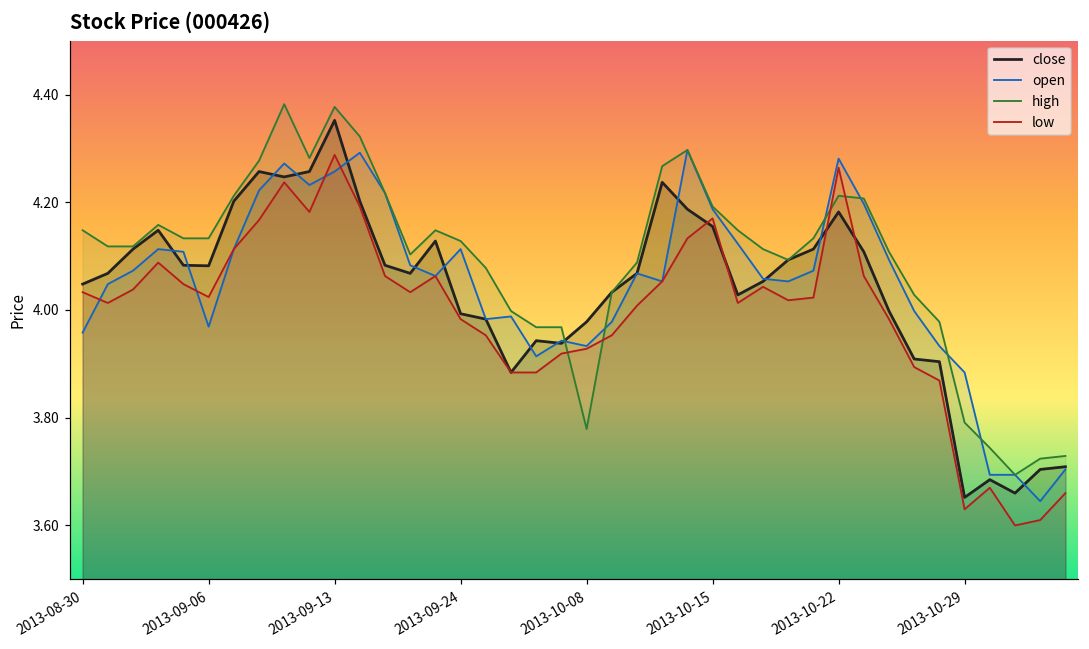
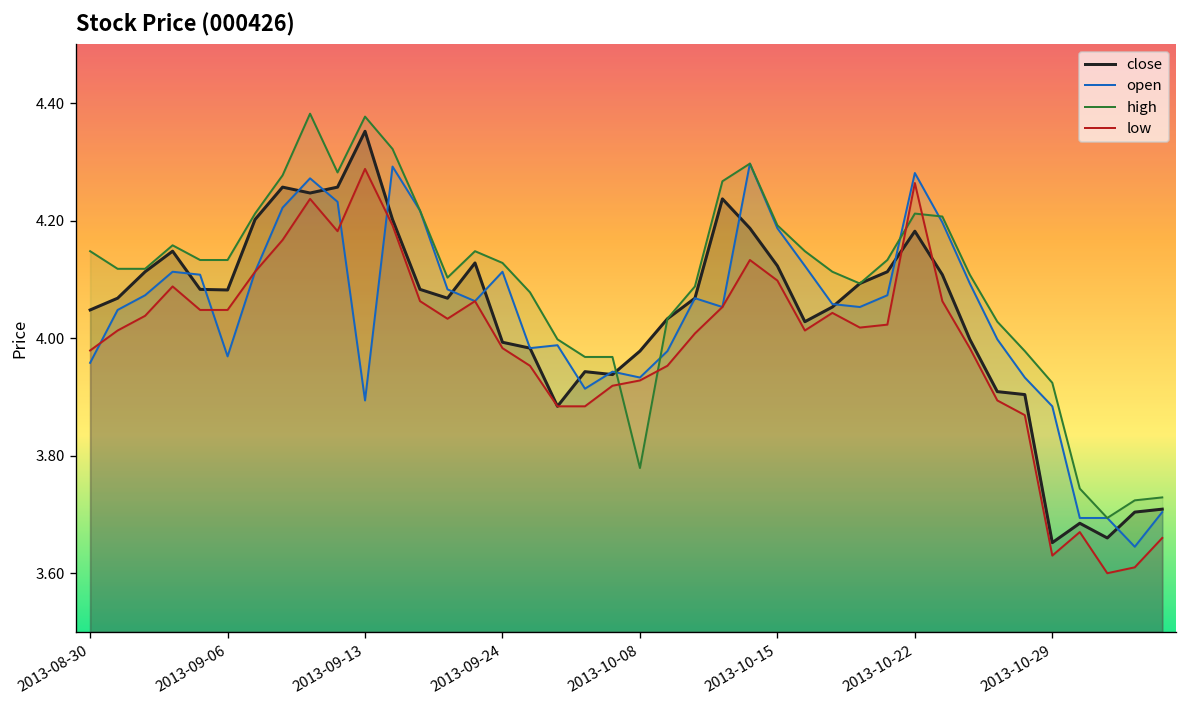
low, 2013-08-30: 4.03 -> 3.98
low, 2013-09-06: 4.02 -> 4.05
open, 2013-09-13: 4.26 -> 3.89
close, 2013-10-15: 4.16 -> 4.12
low, 2013-10-15: 4.17 -> 4.10
high, 2013-10-29: 3.79 -> 3.92
